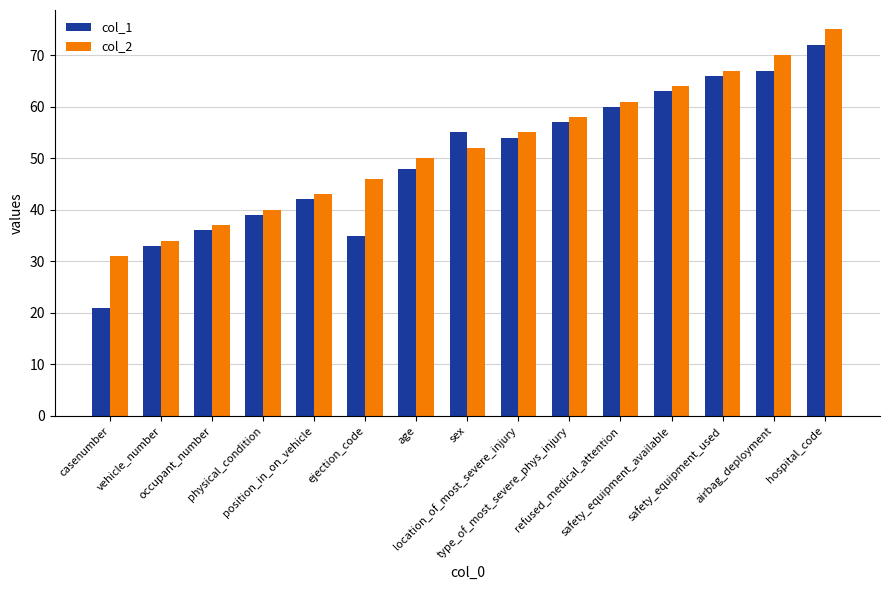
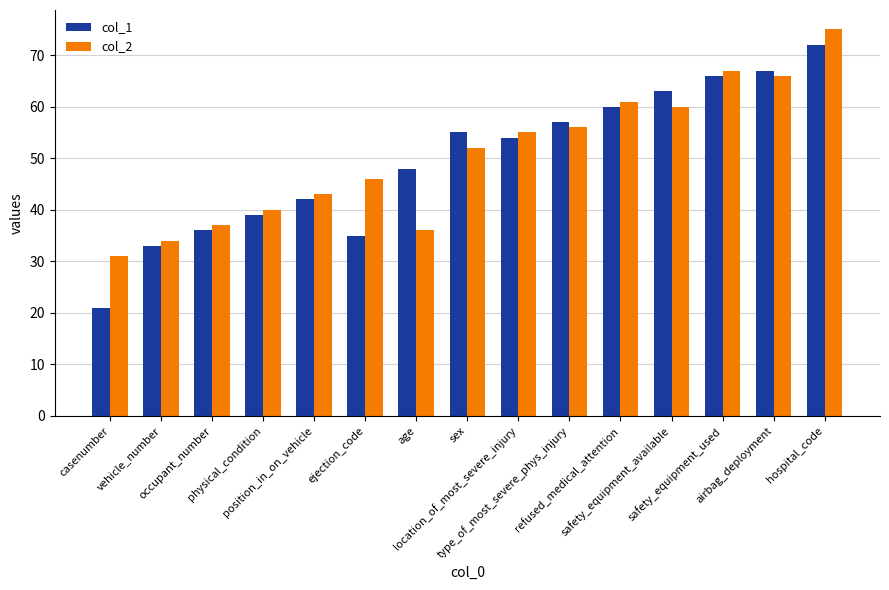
col_2, age: 50 -> 36
col_2, type_of_most_severe_phys_injury: 58 -> 56
col_2, safety_equipment_available: 64 -> 60
col_2, airbag_deployment: 70 -> 66
